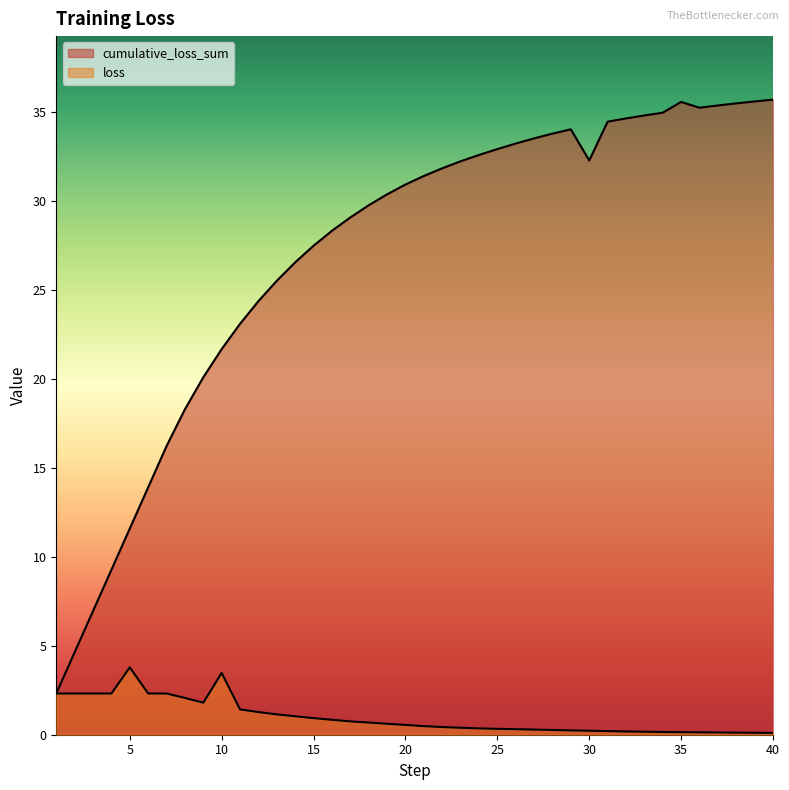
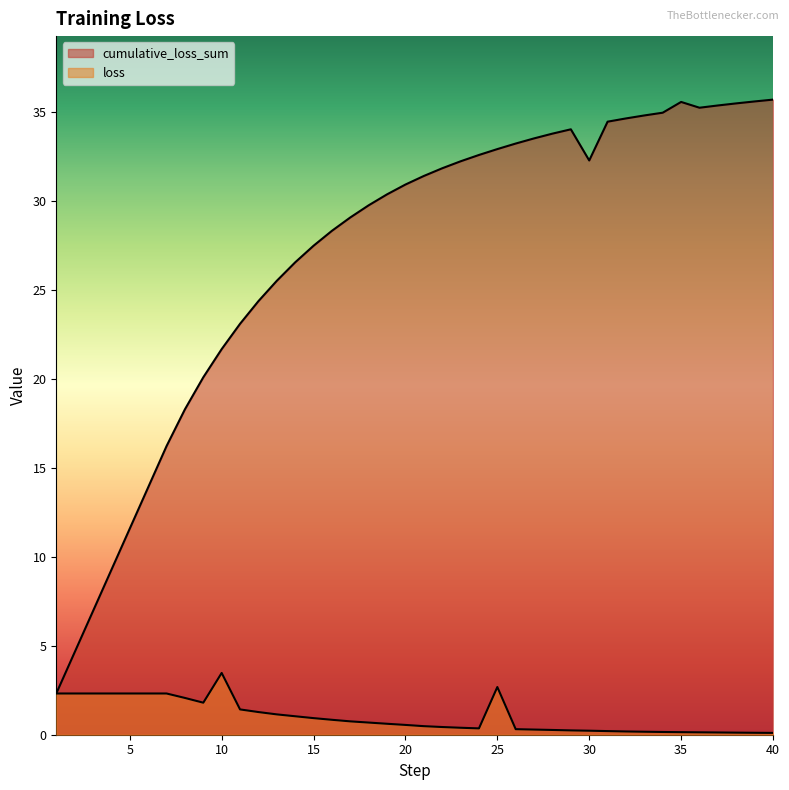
loss, 5: 3.8 -> 2.3
loss, 25: 0.3 -> 2.7
